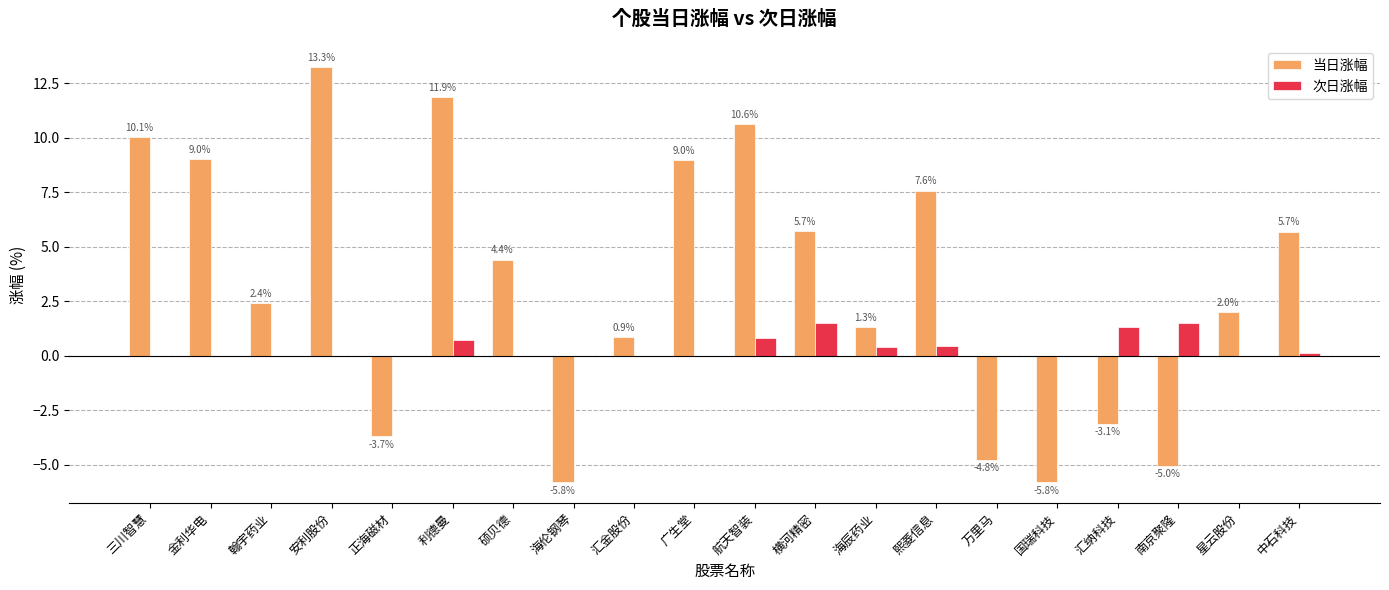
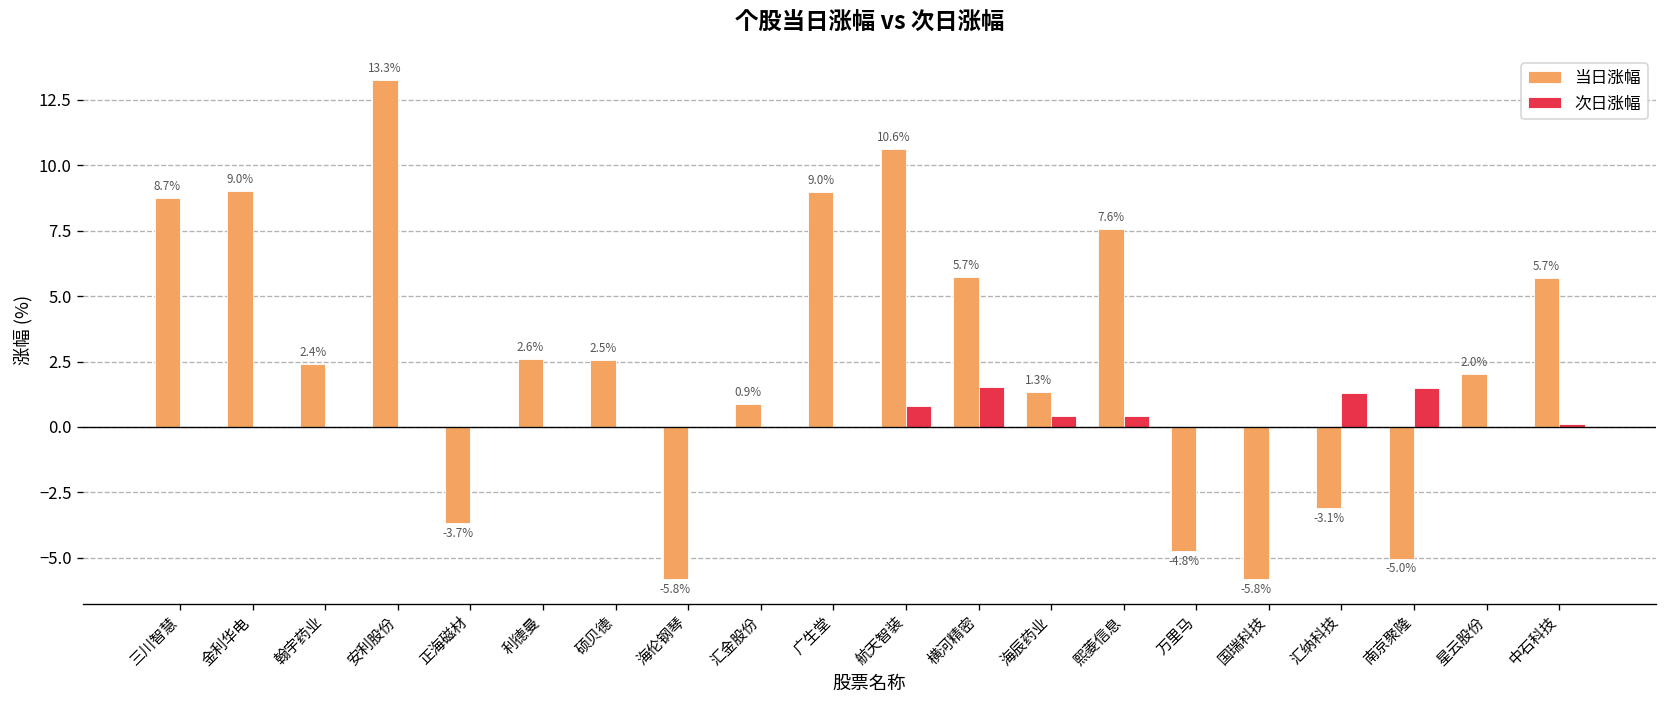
当日涨幅, 三川智慧: 10.1% -> 8.7%
当日涨幅, 利德曼: 11.9% -> 2.6%
次日涨幅, 利德曼: 0.7 -> 0.0
当日涨幅, 硕贝德: 4.4% -> 2.5%
